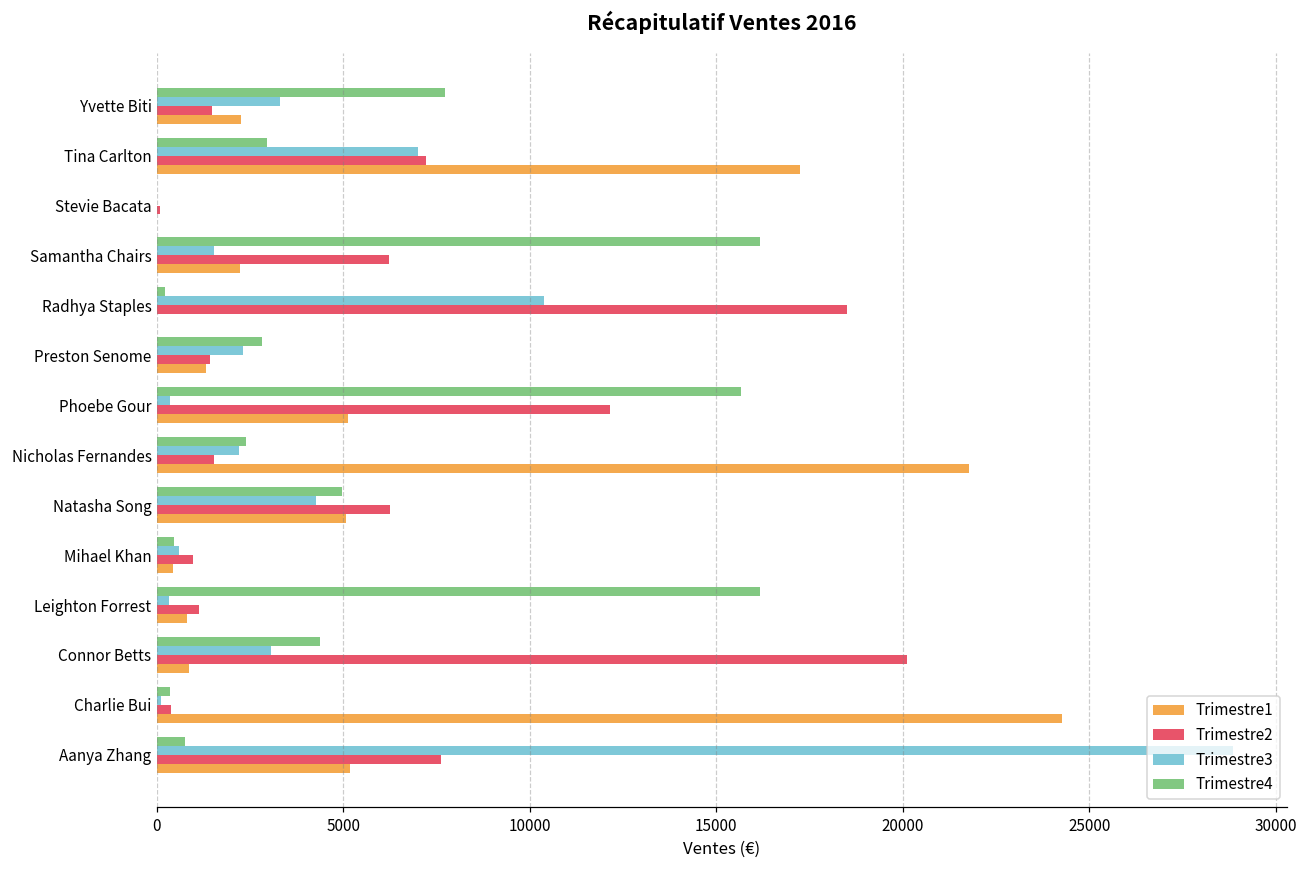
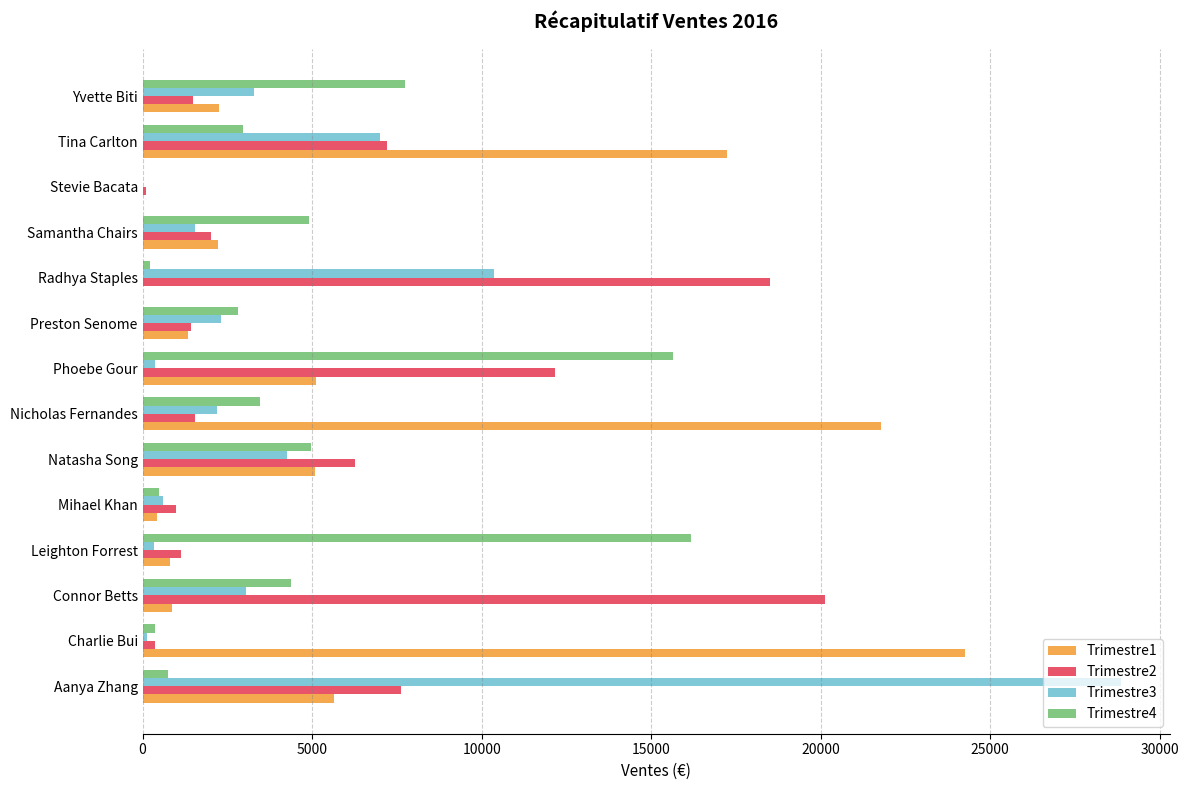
Trimestre4, Samantha Chairs: 16200 -> 4900
Trimestre2, Samantha Chairs: 6200 -> 2000
Trimestre4, Nicholas Fernandes: 2400 -> 3500
Trimestre1, Aanya Zhang: 5200 -> 5600
